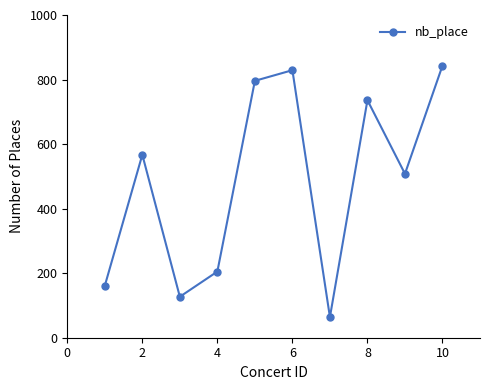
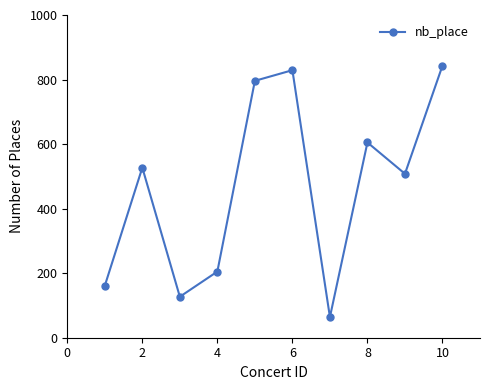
2: 570 -> 530
8: 740 -> 610
